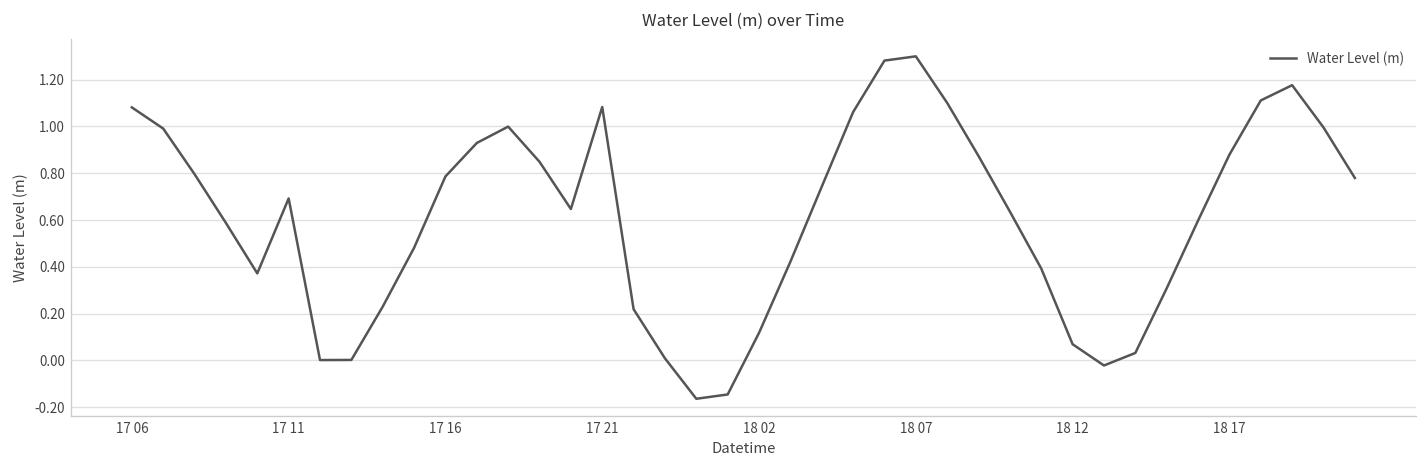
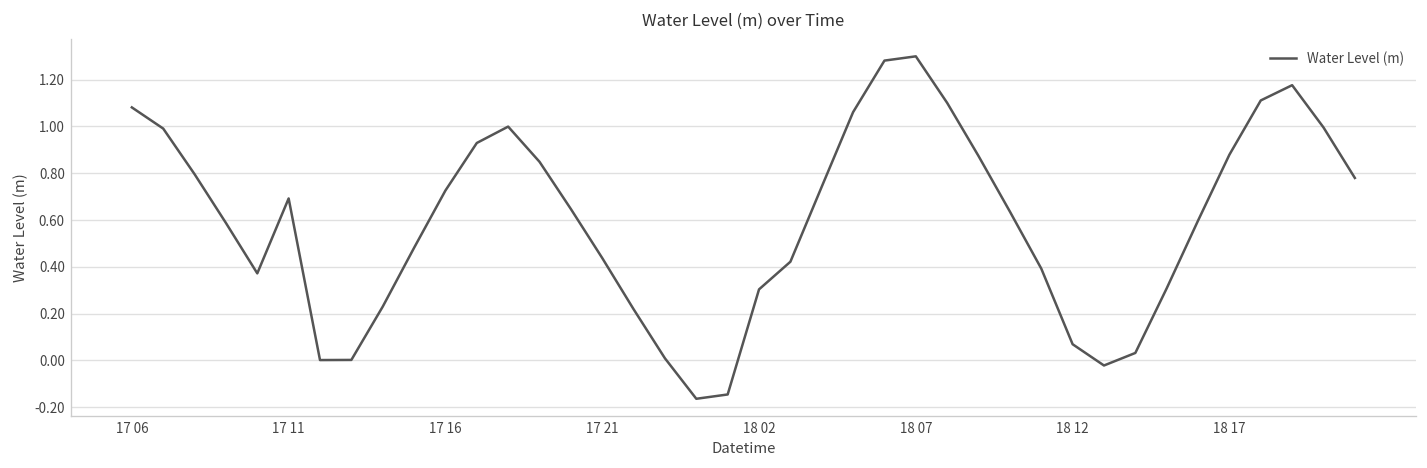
17 16: 0.79 -> 0.73
17 21: 1.08 -> 0.44
18 02: 0.12 -> 0.30
